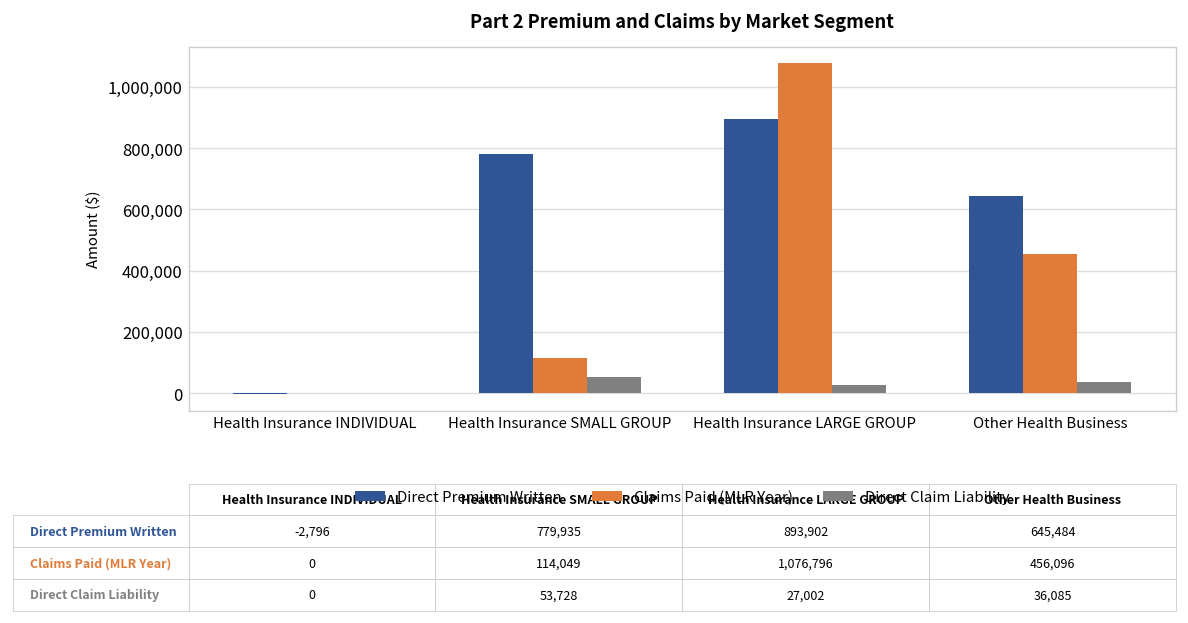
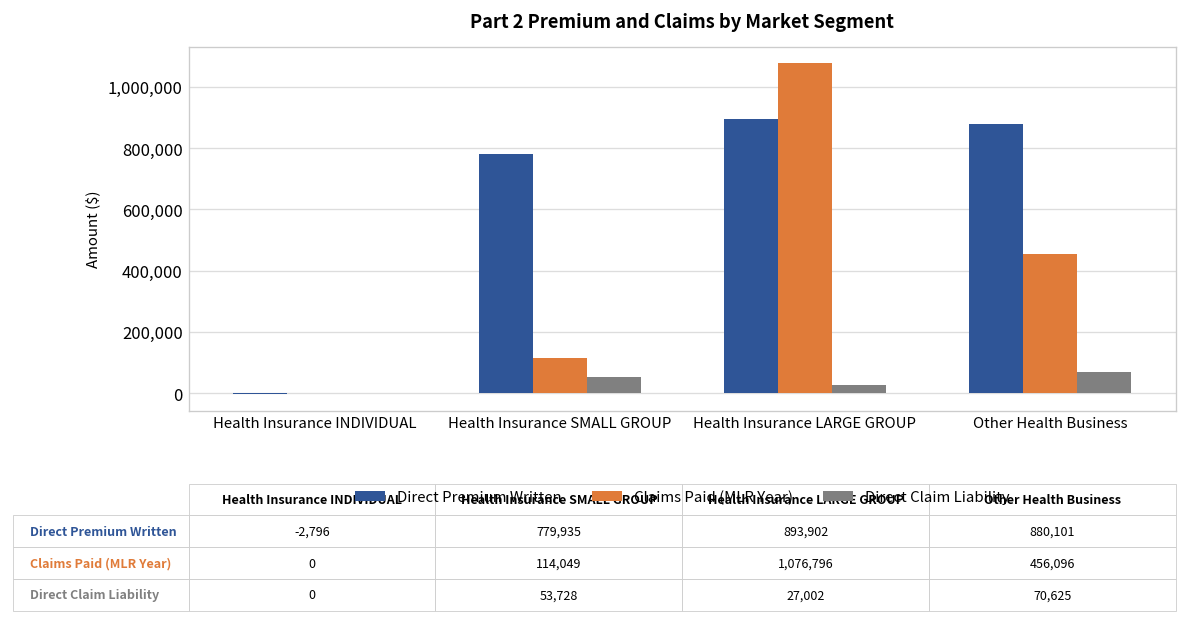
Direct Premium Written, Other Health Business: 645,484 -> 880,101
Direct Claim Liability, Other Health Business: 36,085 -> 70,625
